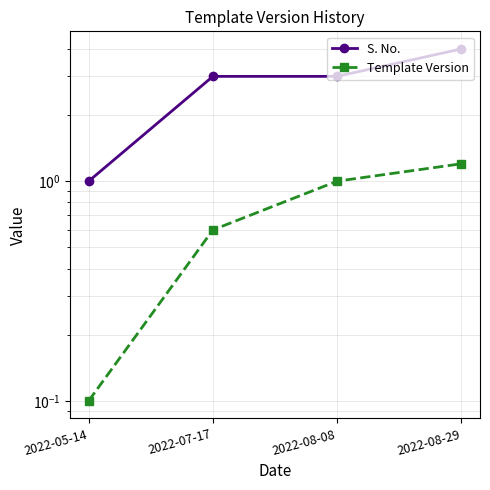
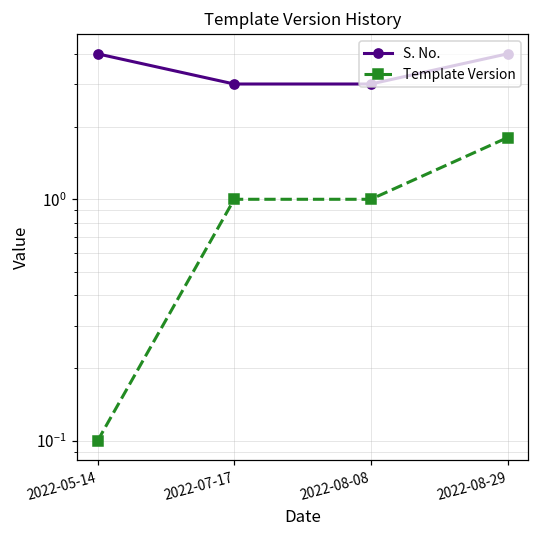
S. No., 2022-05-14: 1 -> 4
Template Version, 2022-07-17: 0.6 -> 1.0
Template Version, 2022-08-29: 1.2 -> 1.8
